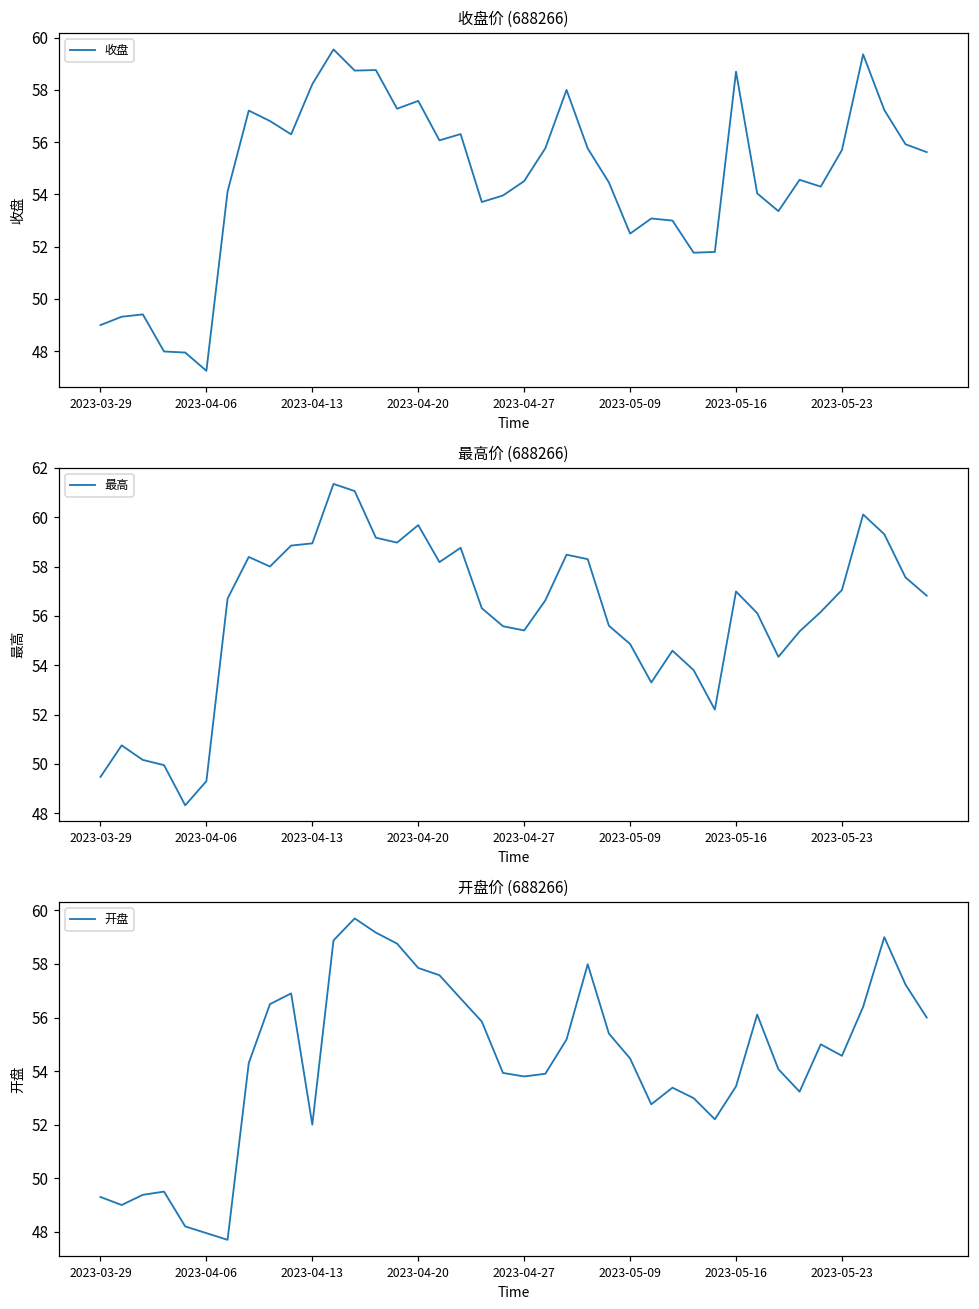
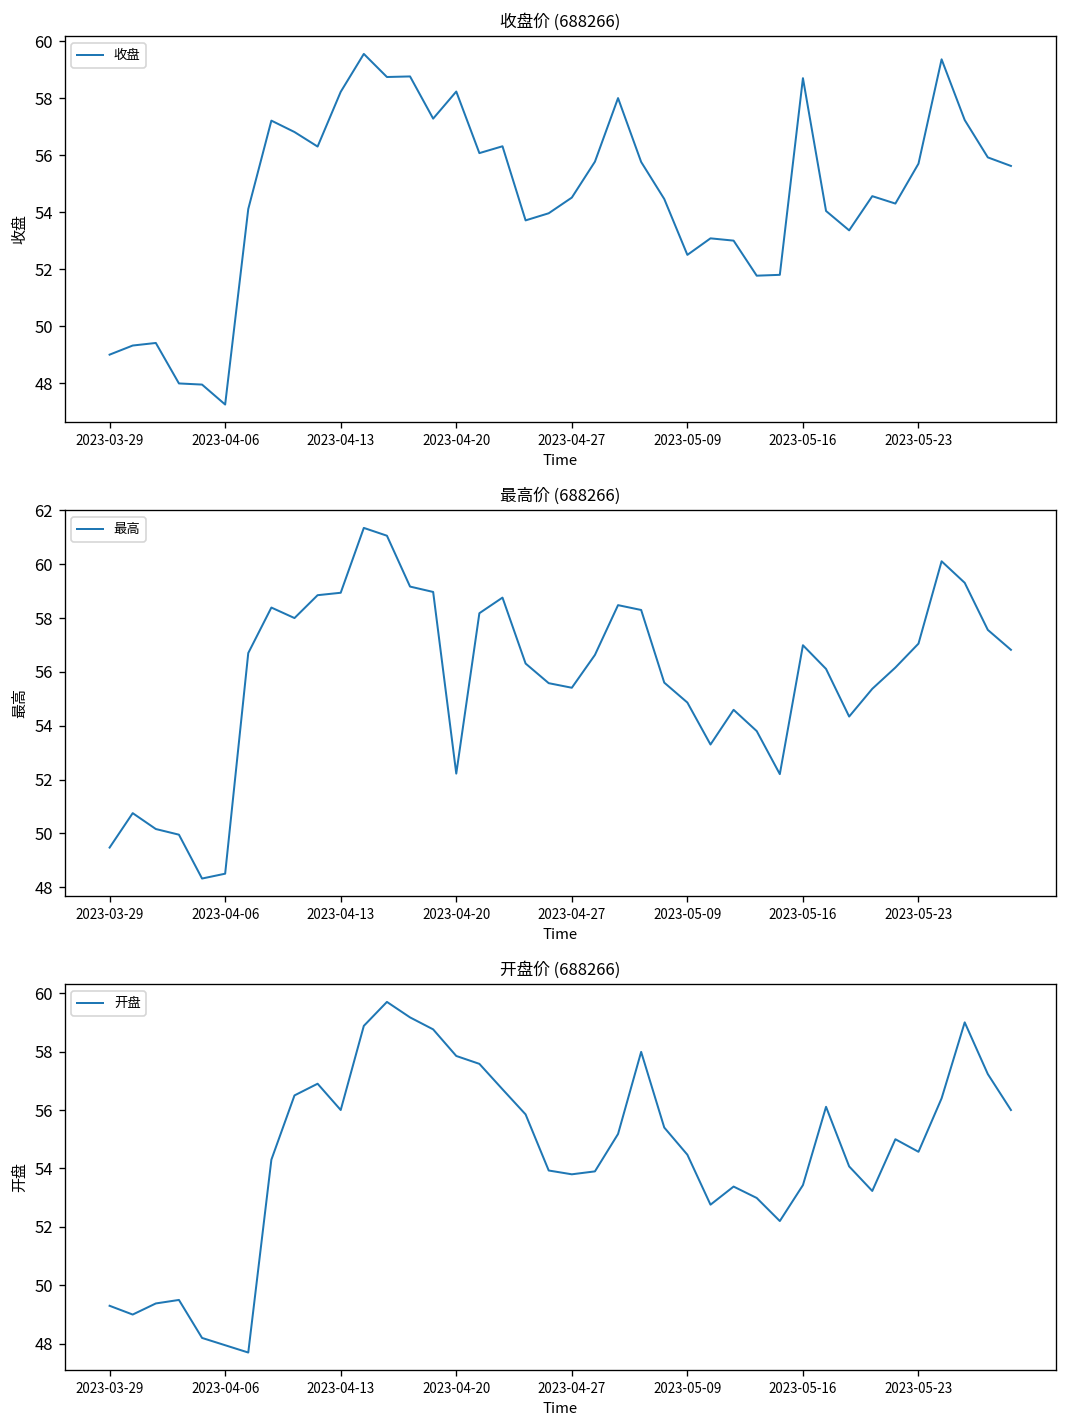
收盘价 (688266), 2023-04-20: 57.6 -> 58.2
最高价 (688266), 2023-04-06: 49.3 -> 48.5
最高价 (688266), 2023-04-20: 59.7 -> 52.2
开盘价 (688266), 2023-04-13: 52 -> 56
